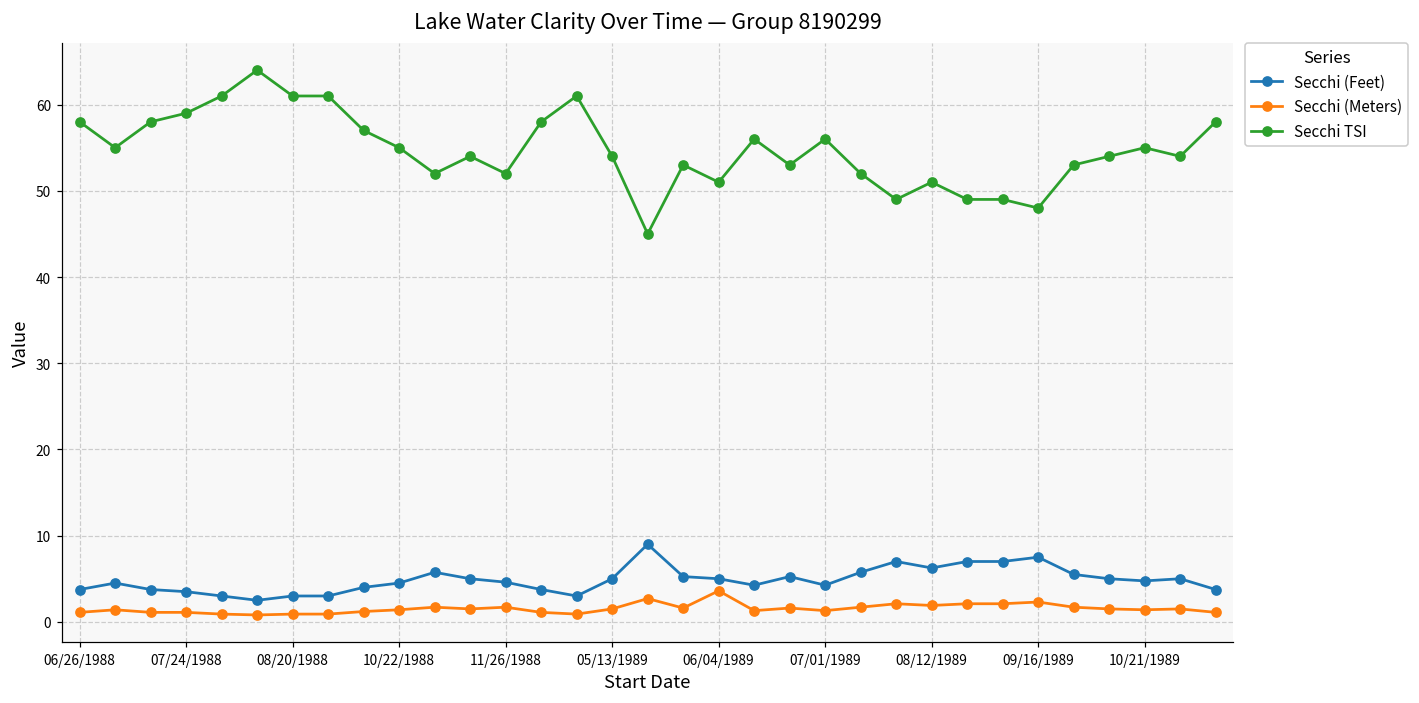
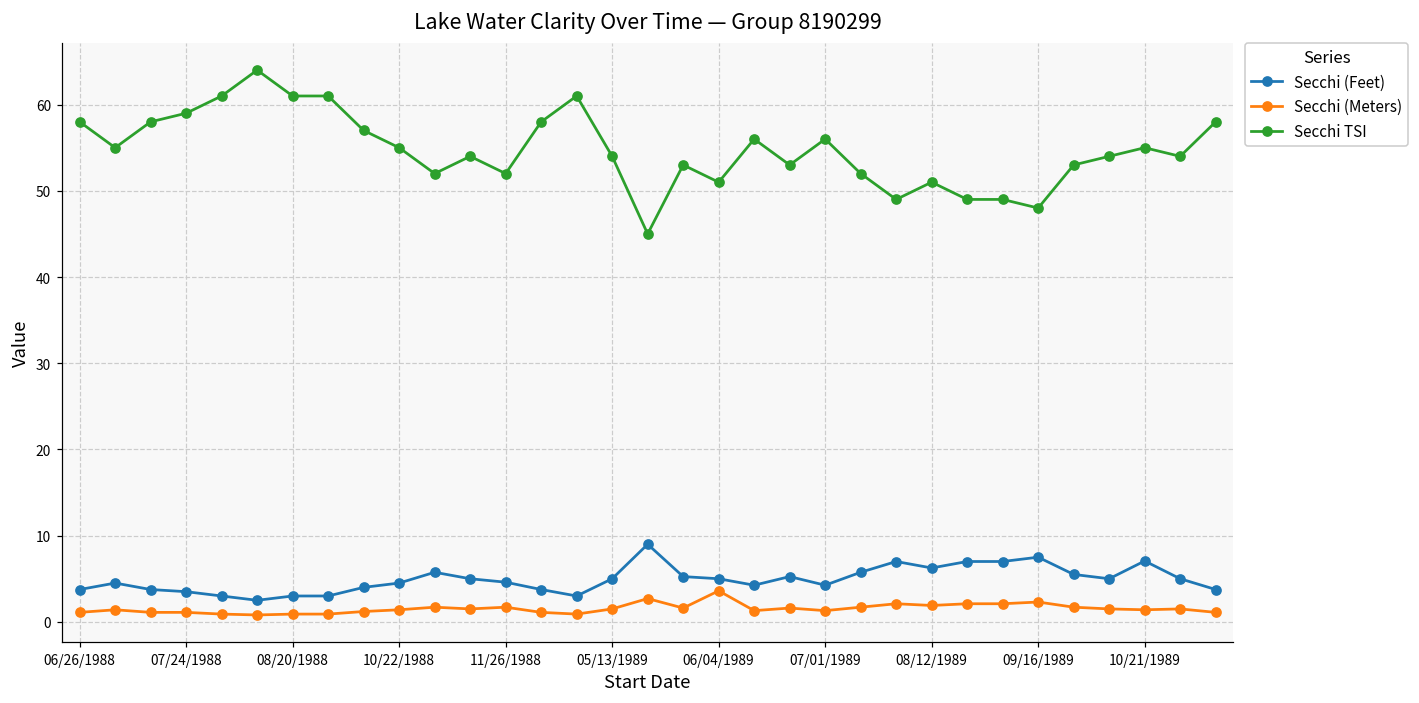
Secchi (Feet), 10/21/1989: 5 -> 7
